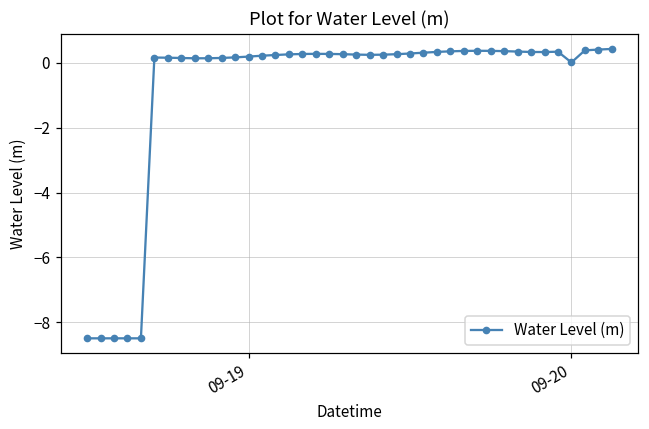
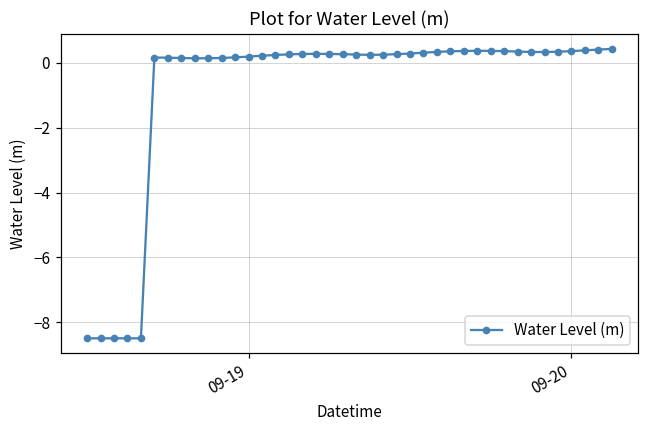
09-20: 0.0 -> 0.4
